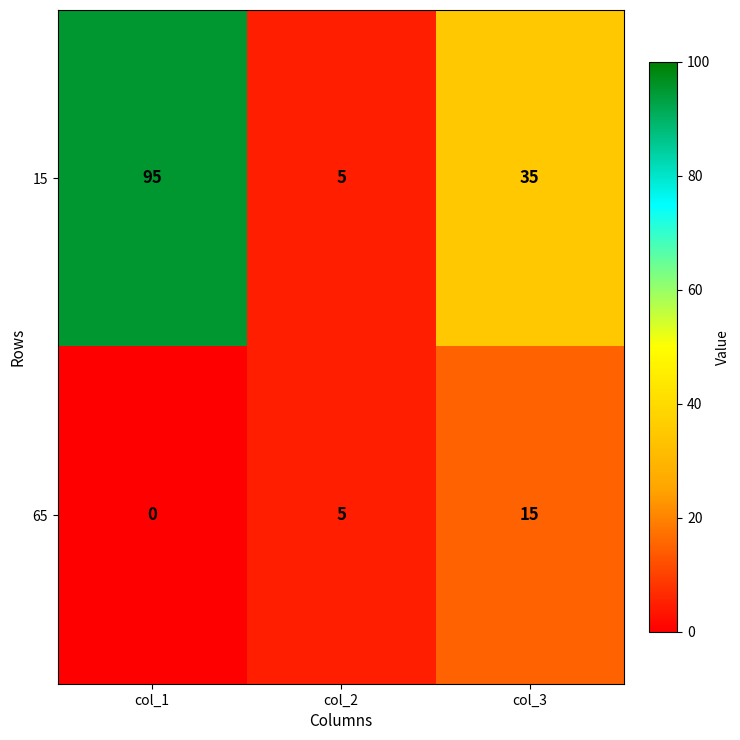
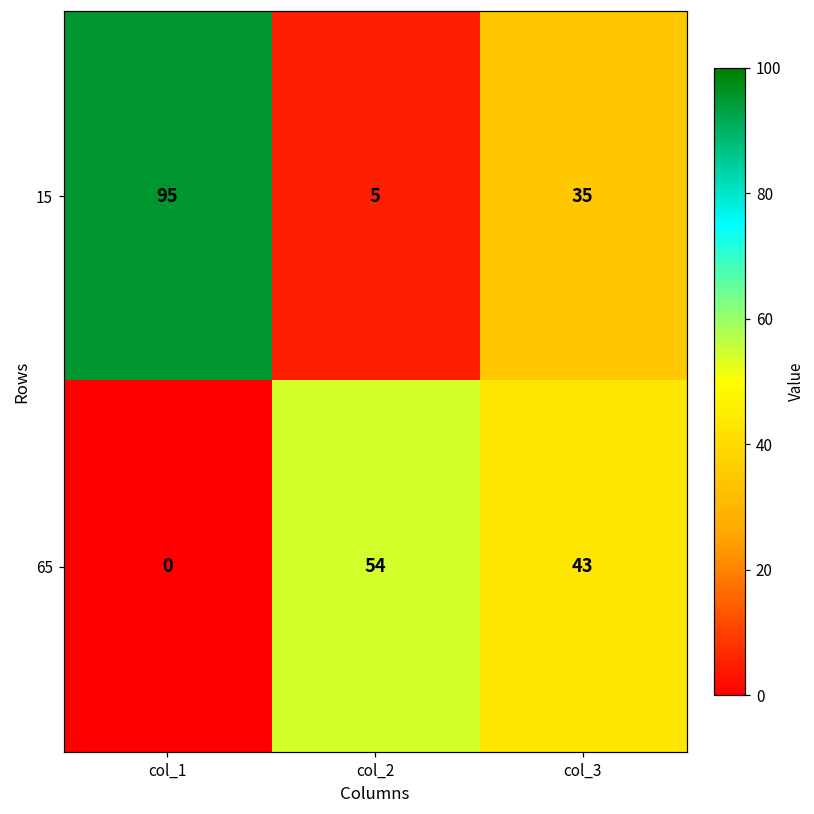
65, col_2: 5 -> 54
65, col_3: 15 -> 43
